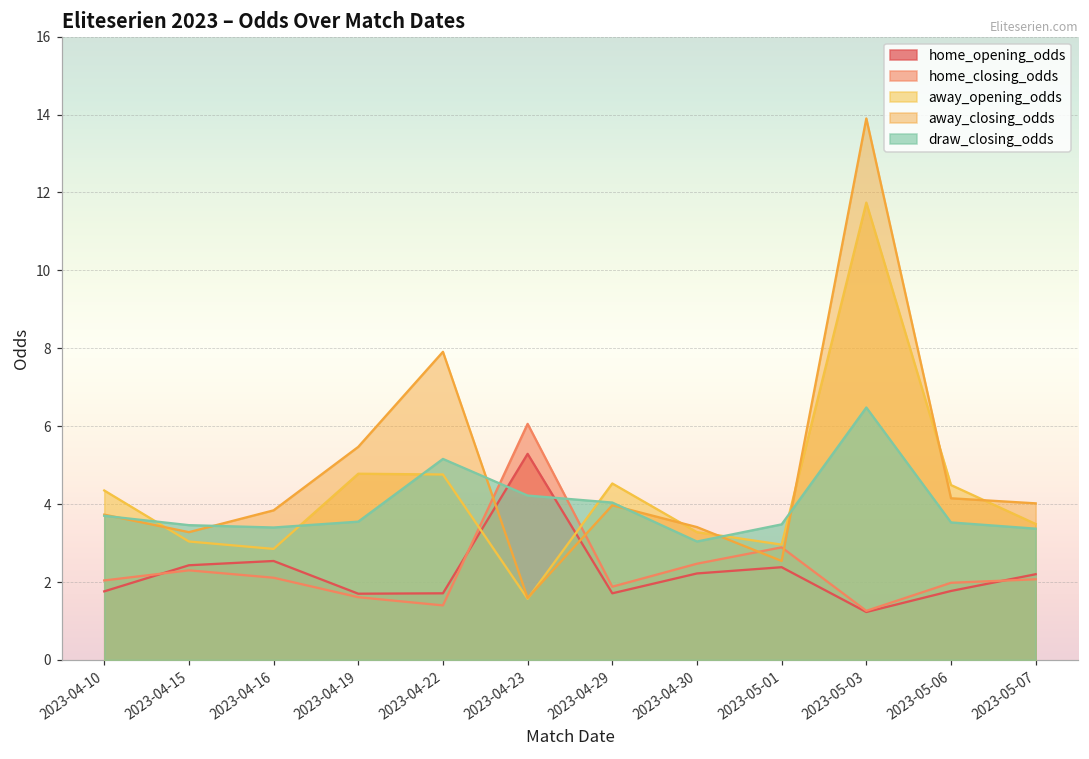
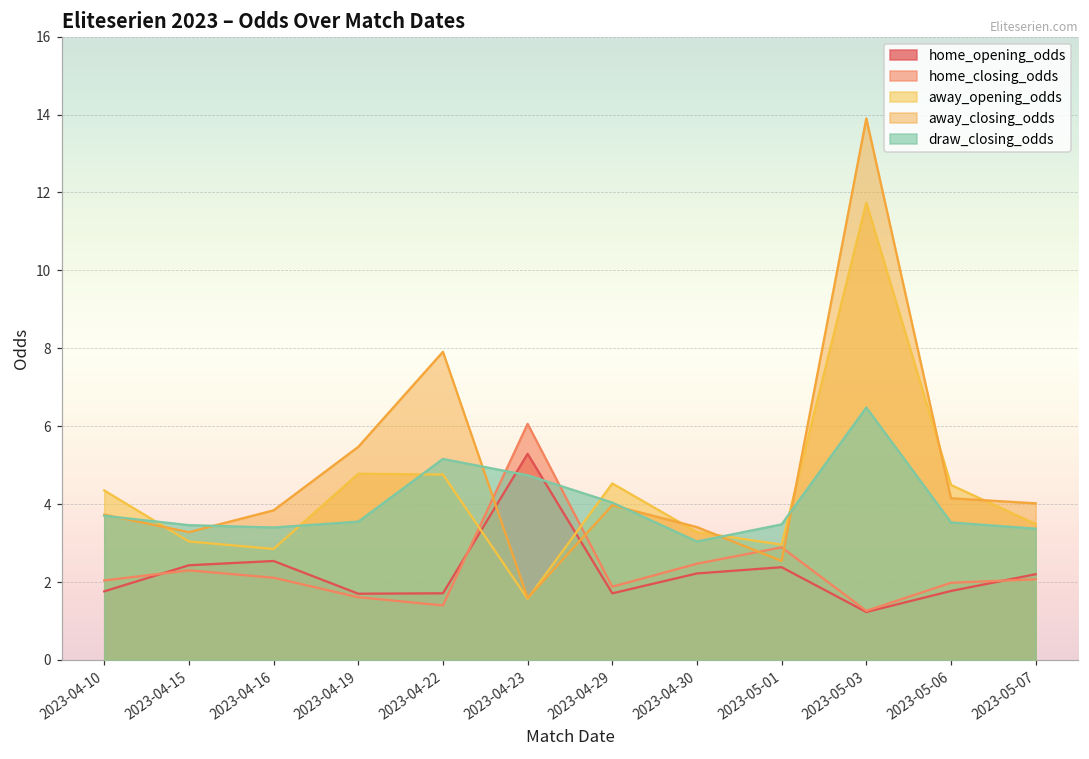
draw_closing_odds, 2023-04-23: 4.2 -> 4.7
